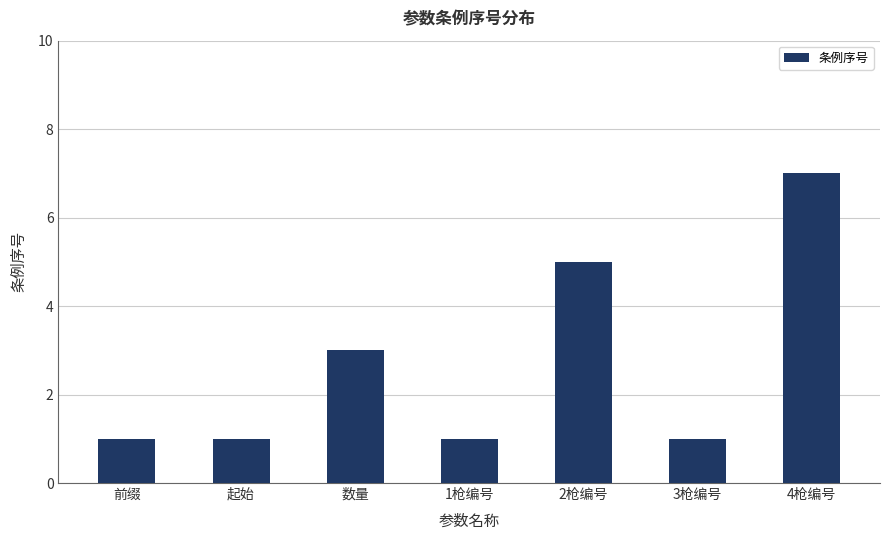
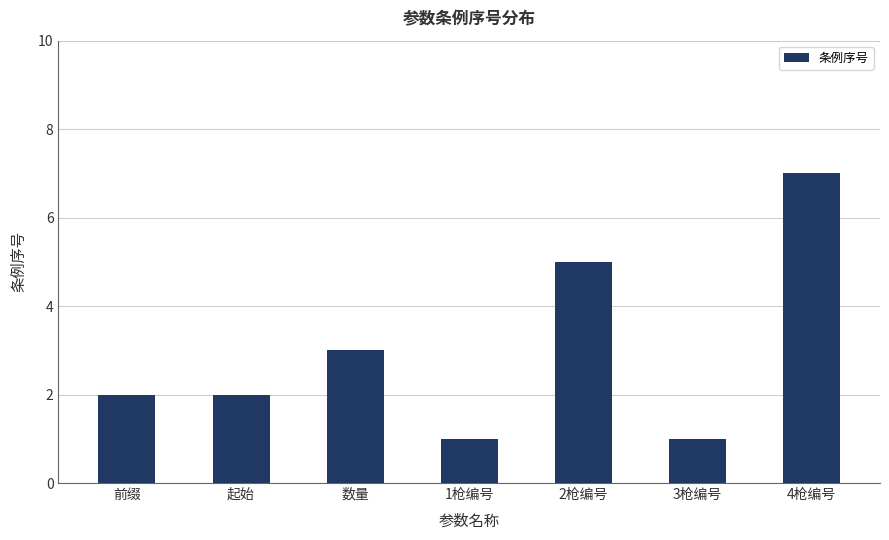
前缀: 1 -> 2
起始: 1 -> 2
